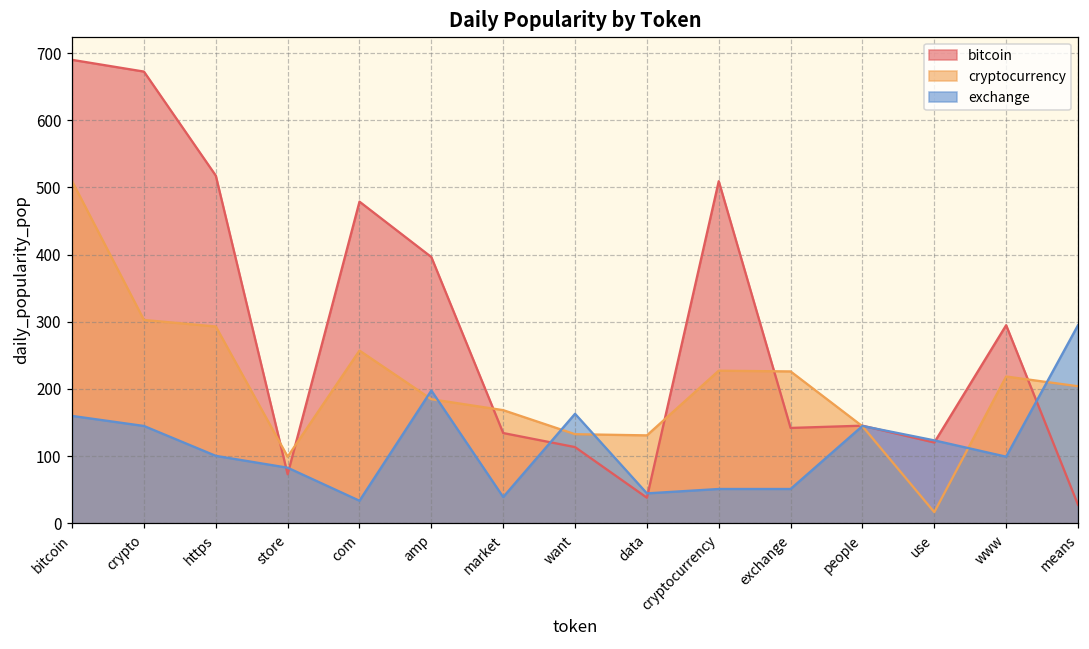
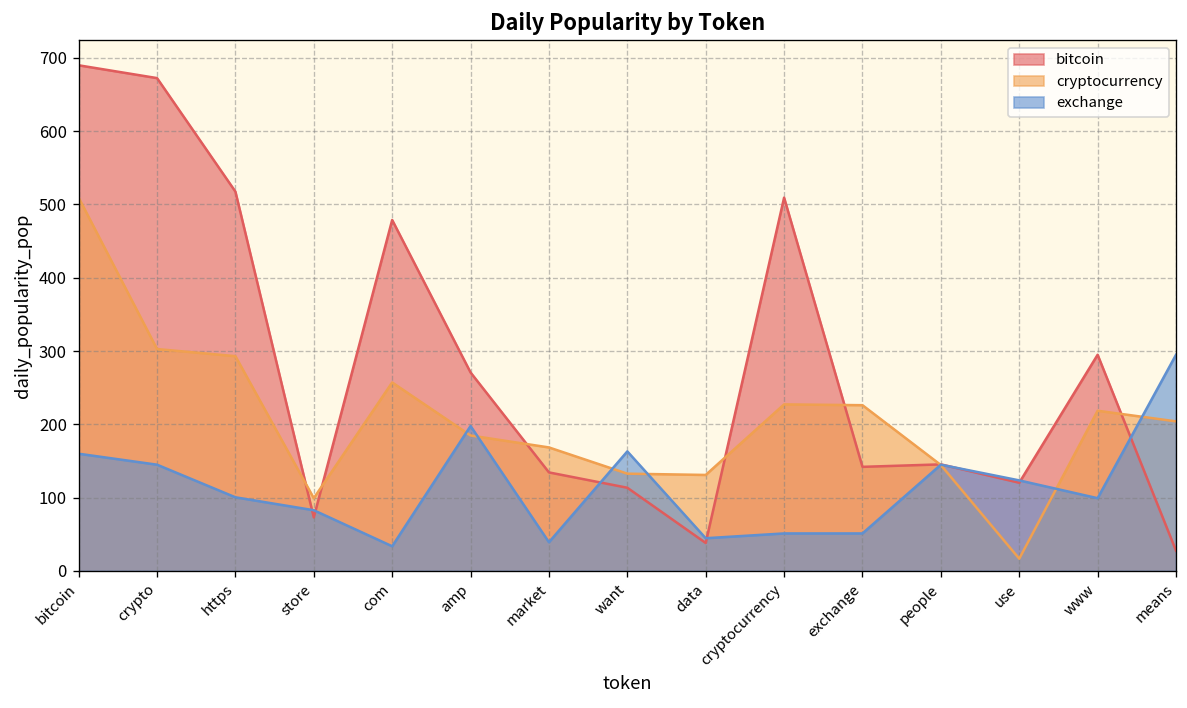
bitcoin, amp: 400 -> 270
